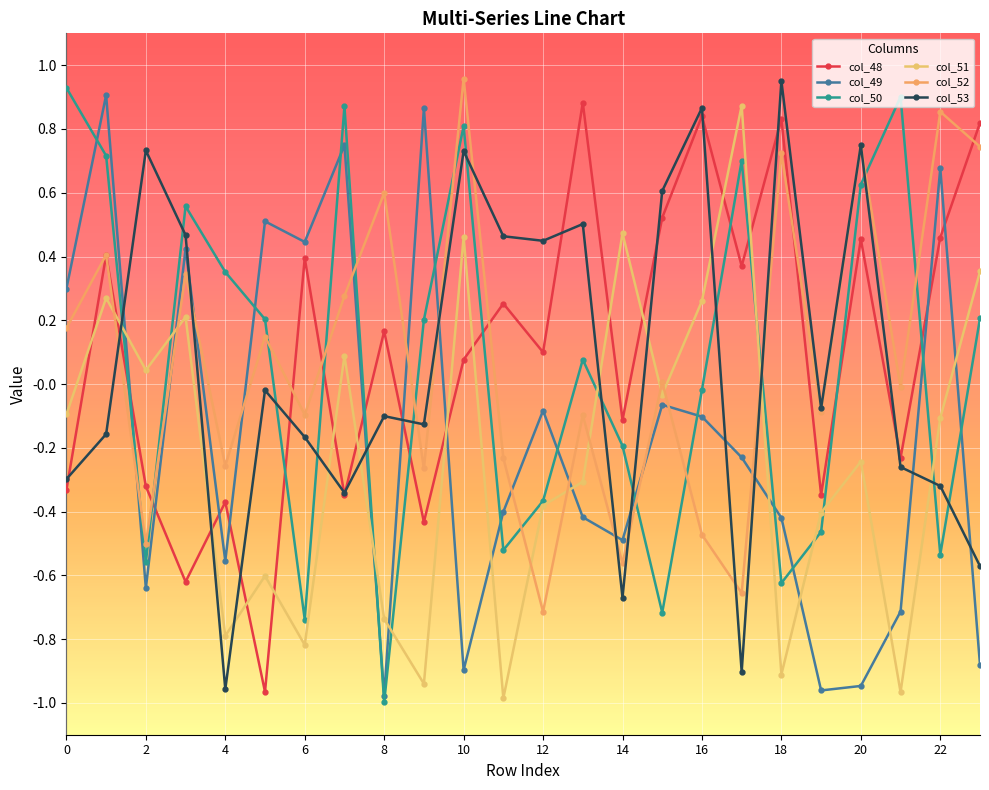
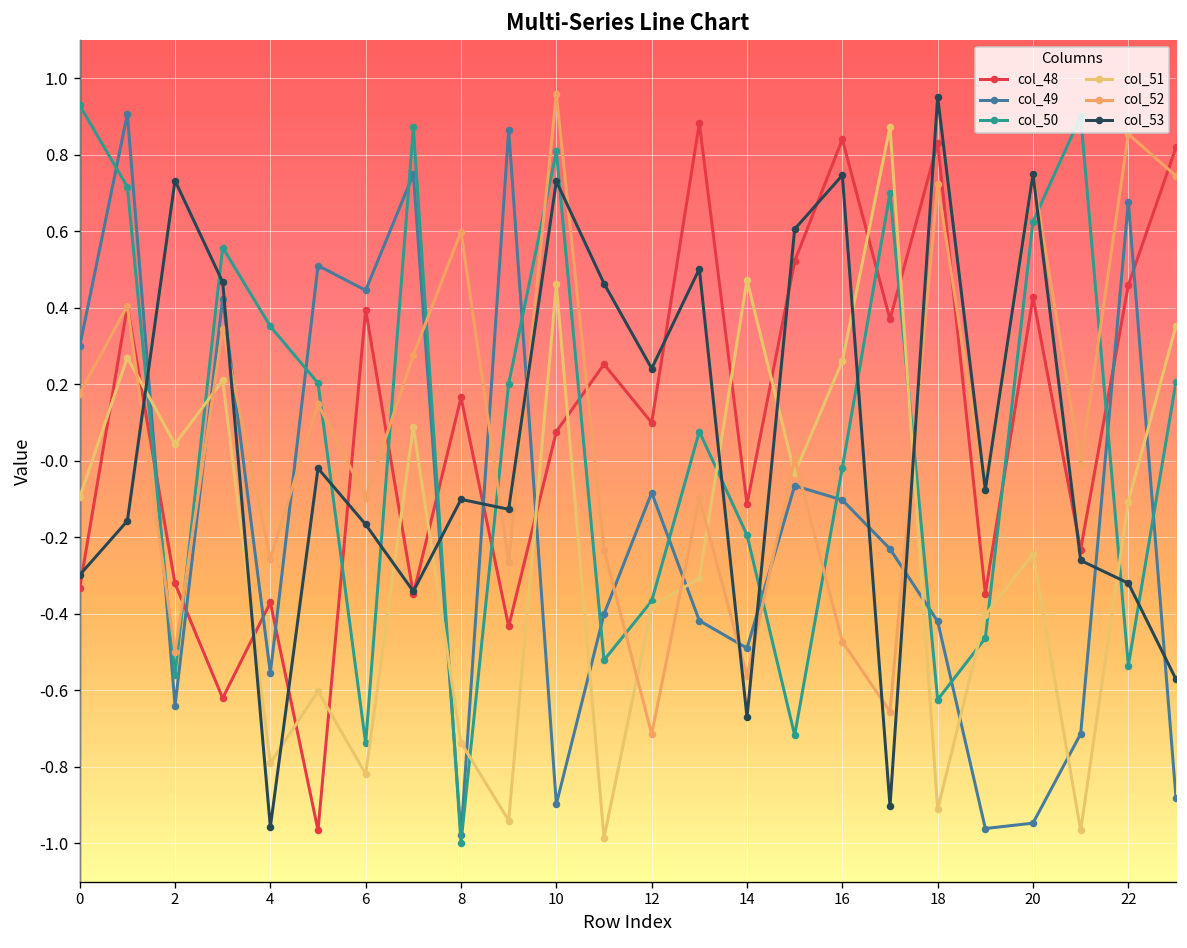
col_53, 12: 0.45 -> 0.24
col_53, 16: 0.87 -> 0.75
col_48, 20: 0.45 -> 0.43
